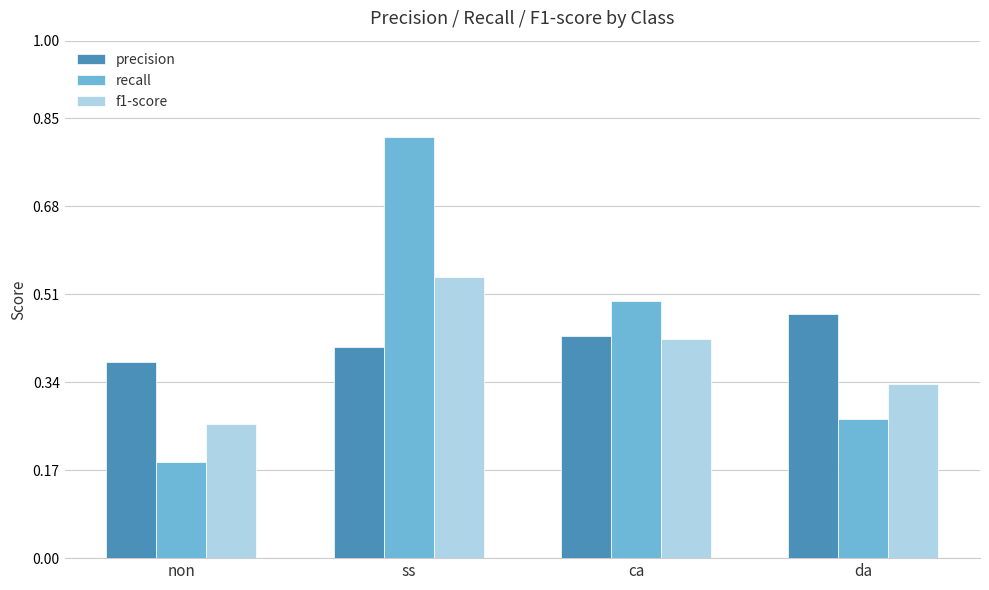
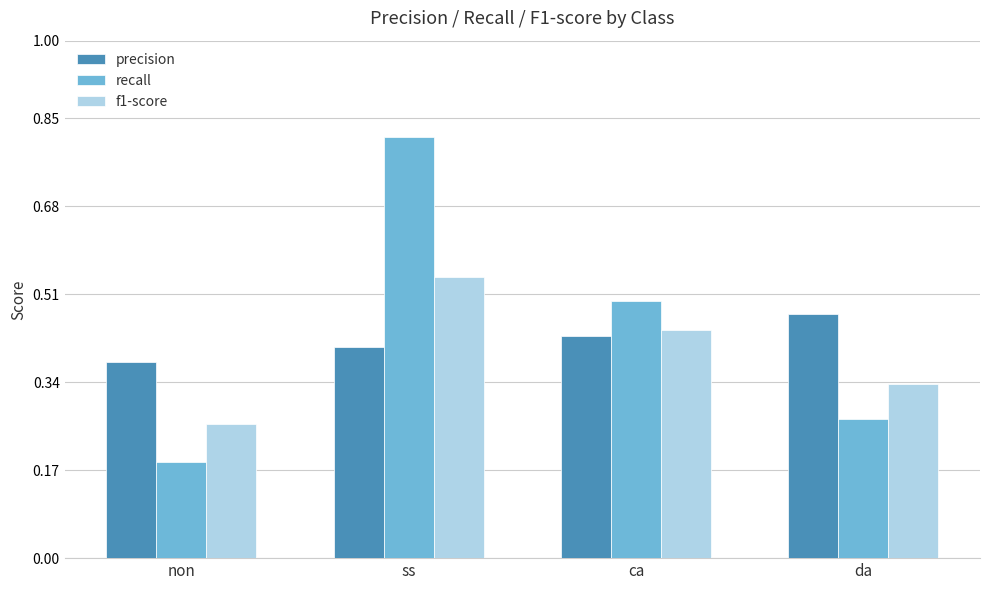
f1-score, ca: 0.42 -> 0.44
